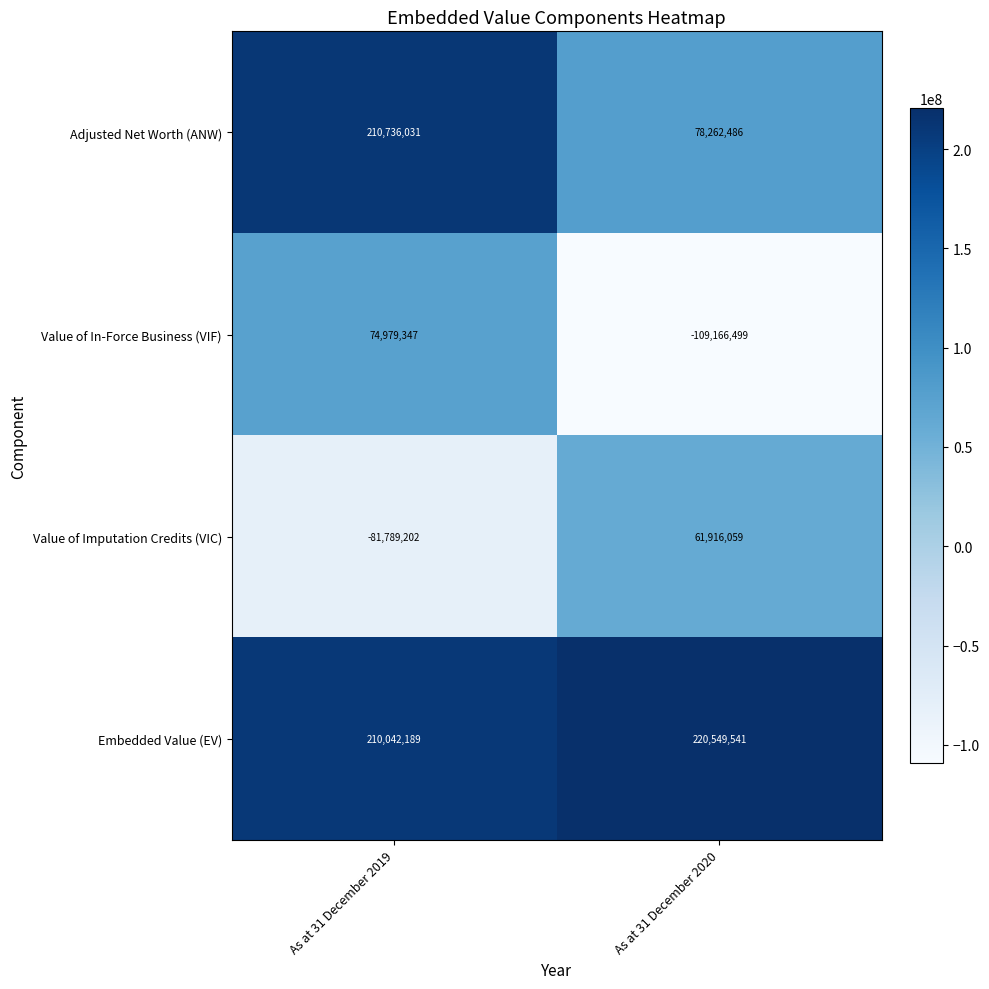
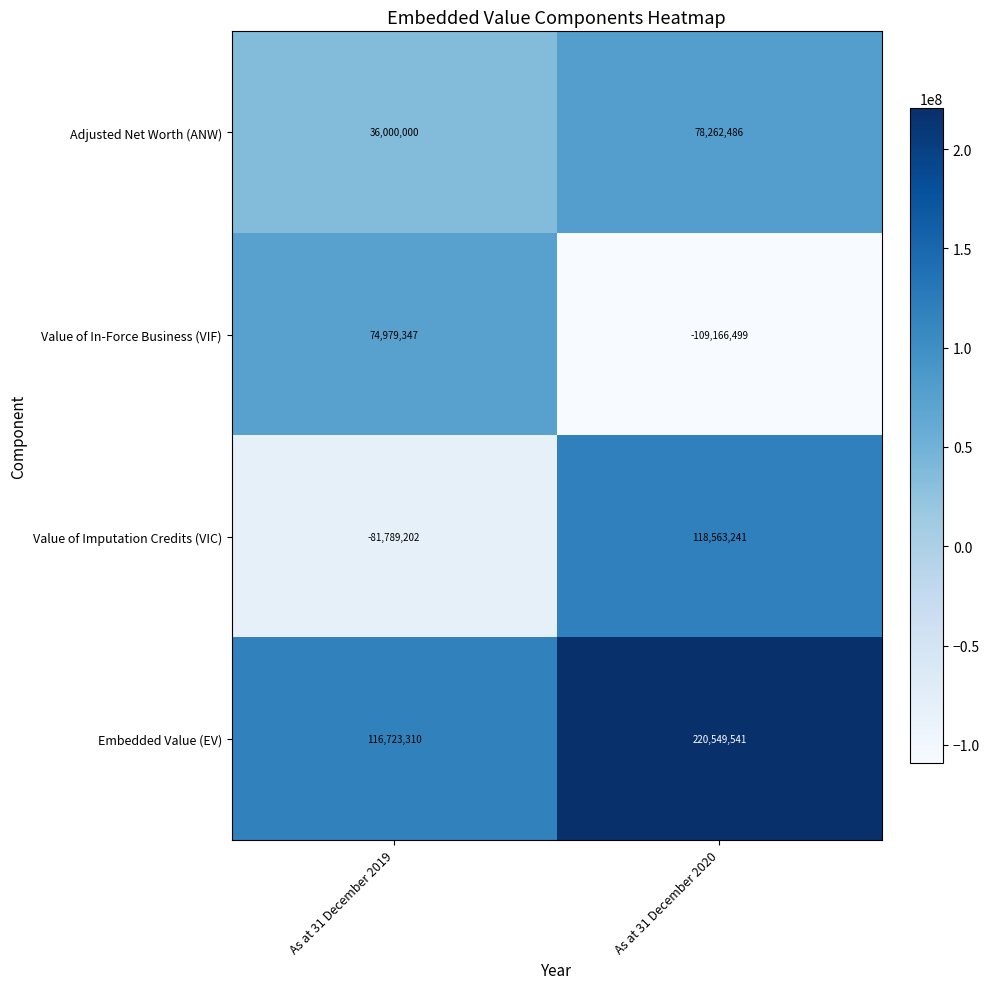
Adjusted Net Worth (ANW), As at 31 December 2019: 210,736,031 -> 36,000,000
Value of Imputation Credits (VIC), As at 31 December 2020: 61,916,059 -> 118,563,241
Embedded Value (EV), As at 31 December 2019: 210,042,189 -> 116,723,310
